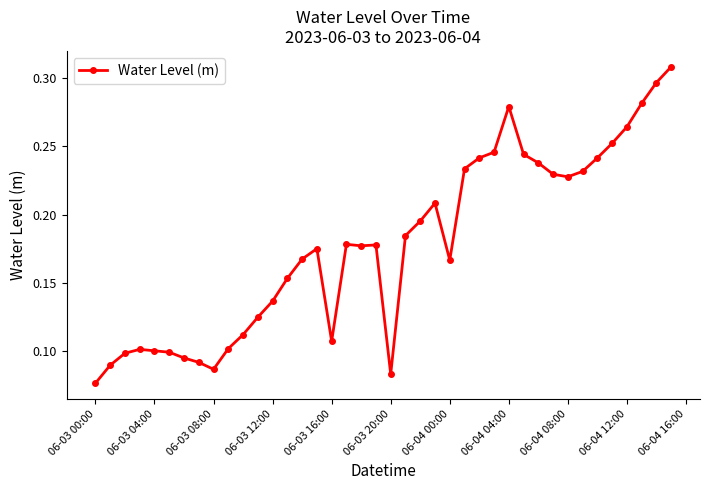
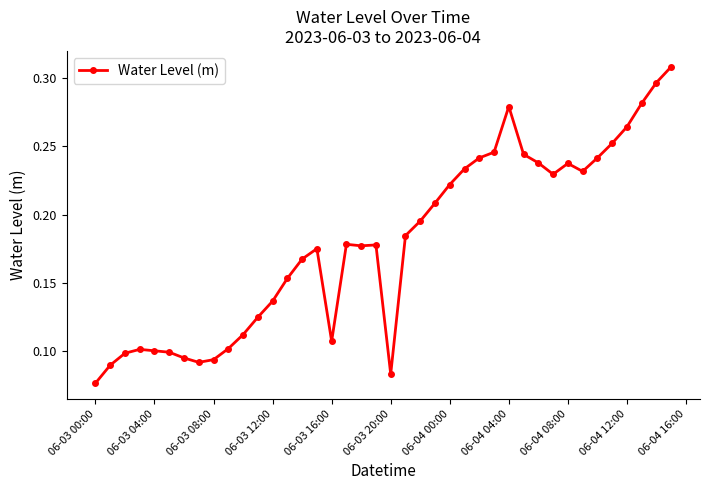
06-03 08:00: 0.087 -> 0.094
06-04 00:00: 0.167 -> 0.222
06-04 08:00: 0.228 -> 0.238
